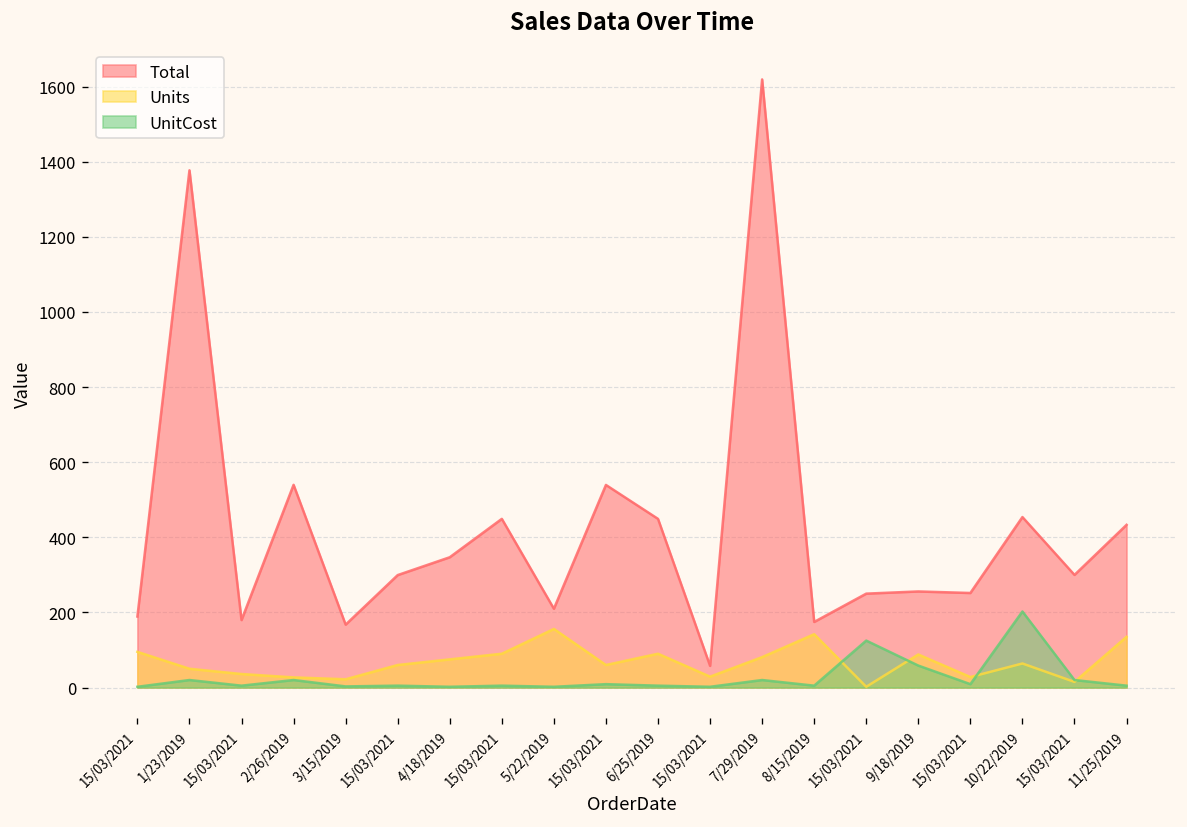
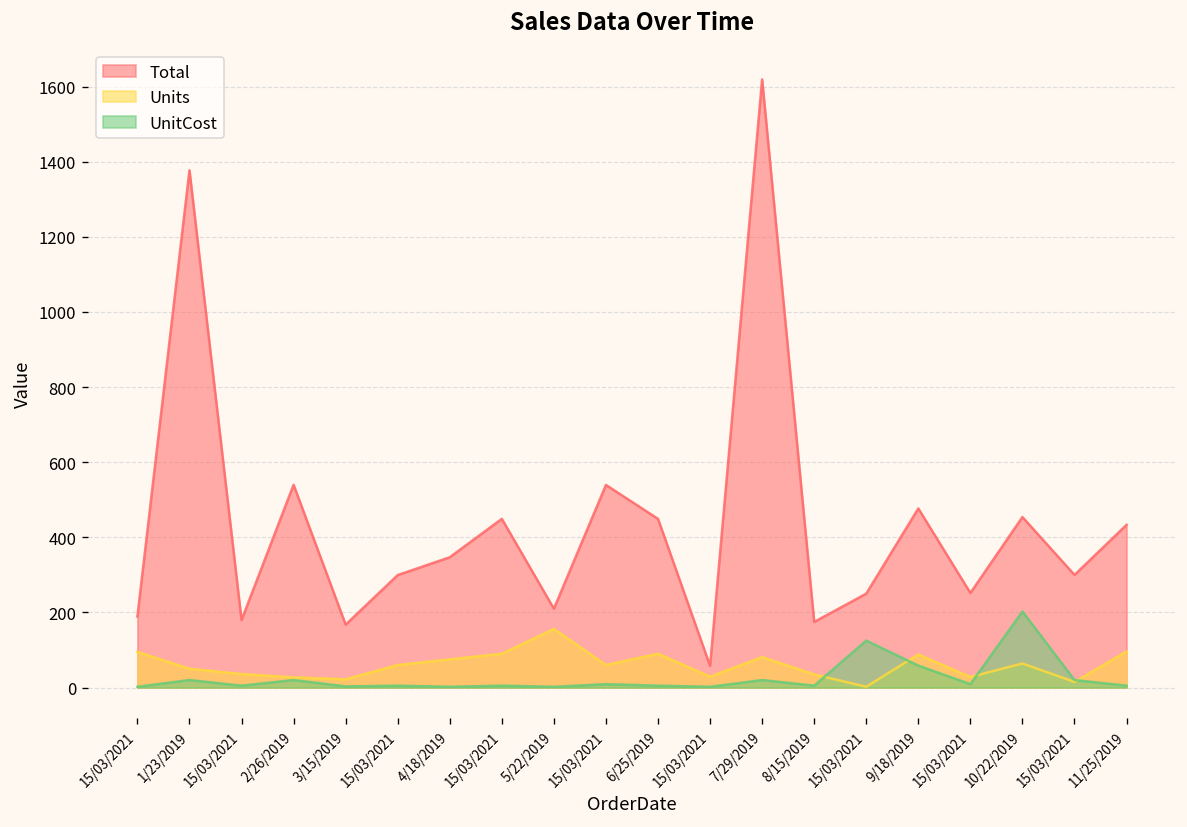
Units, 8/15/2019: 140 -> 40
Total, 9/18/2019: 260 -> 480
Units, 11/25/2019: 140 -> 100
